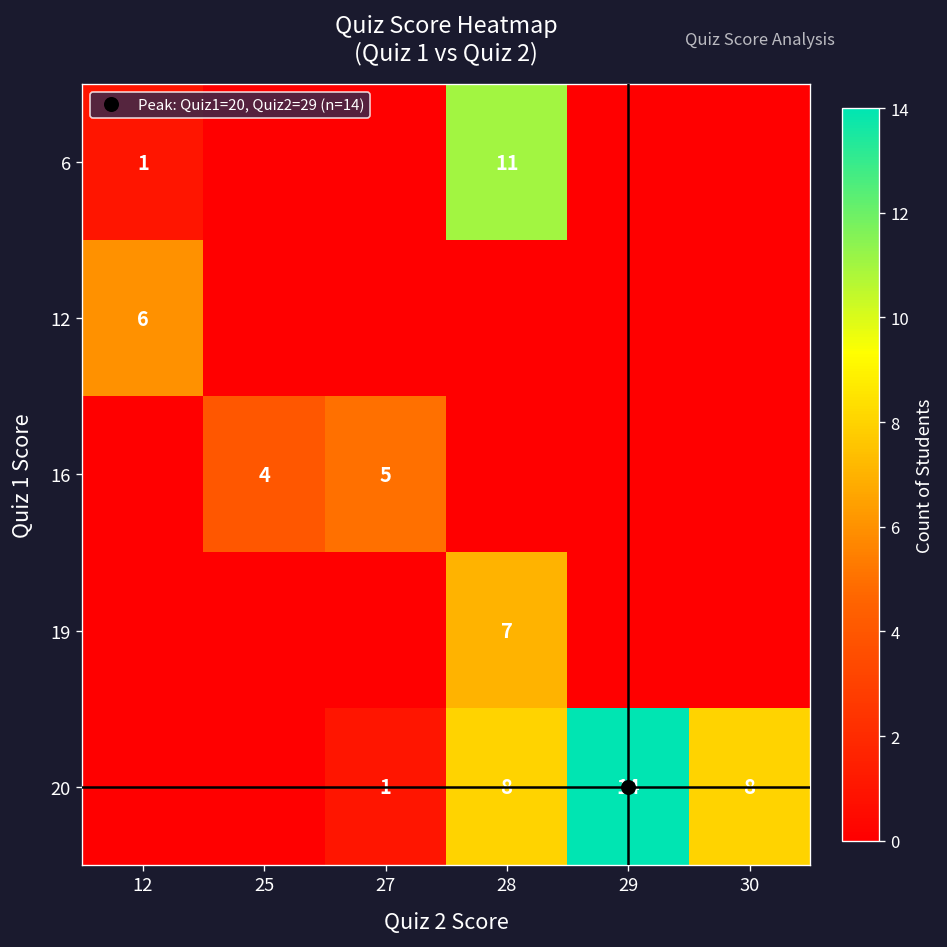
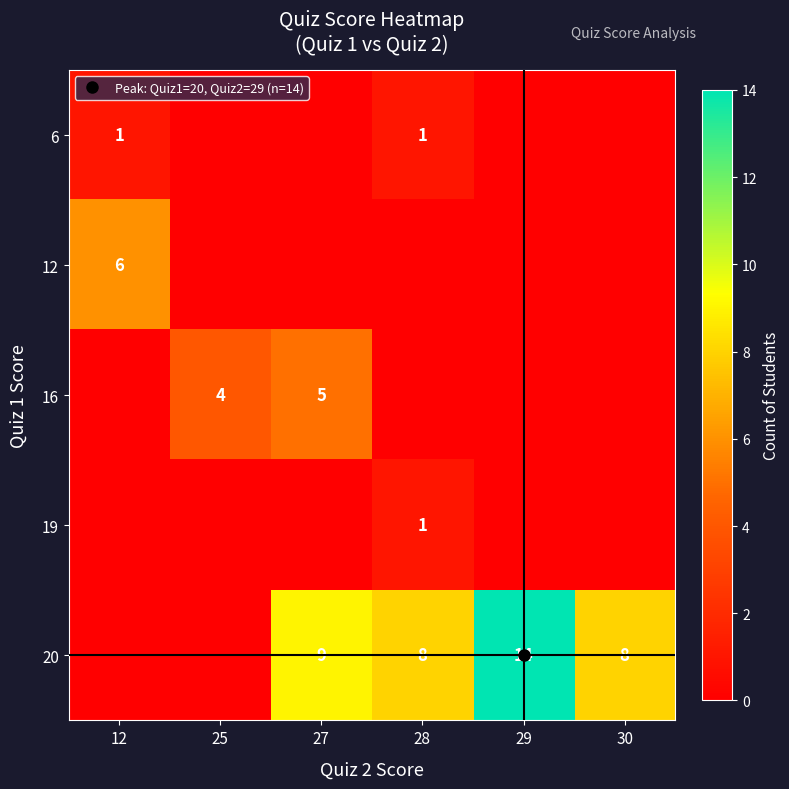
6, 28: 11 -> 1
19, 28: 7 -> 1
20, 27: 1 -> 9
